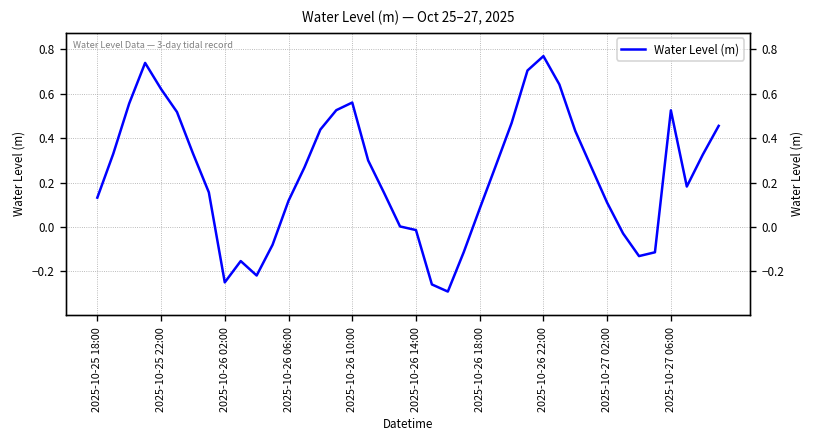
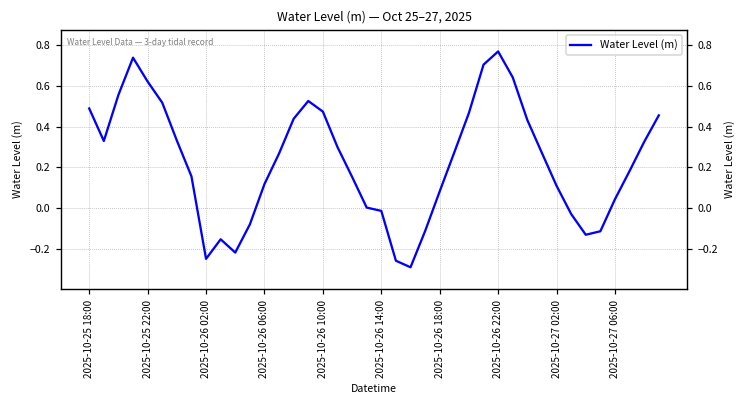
2025-10-25 18:00: 0.13 -> 0.49
2025-10-26 10:00: 0.56 -> 0.47
2025-10-27 06:00: 0.52 -> 0.04
